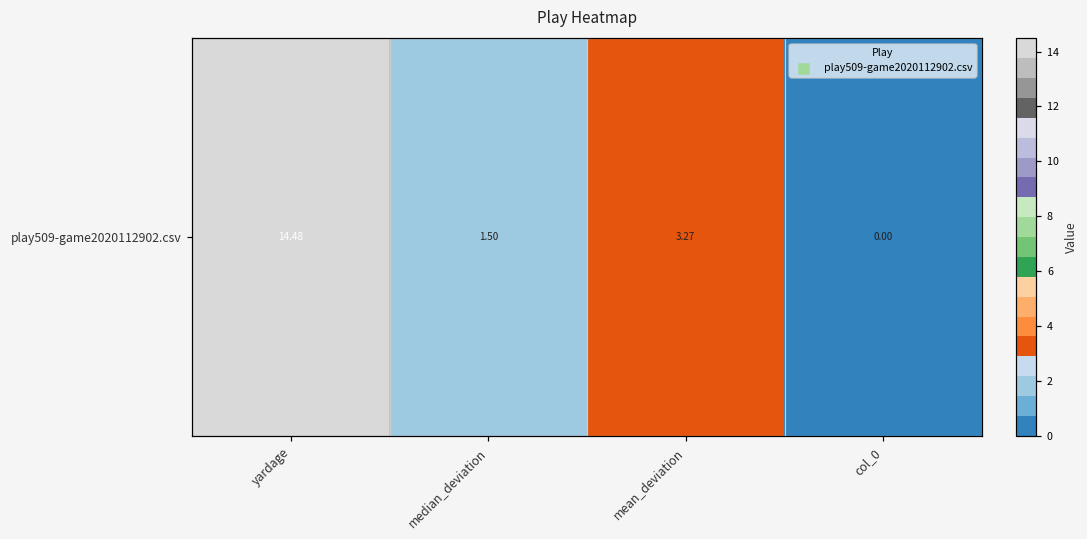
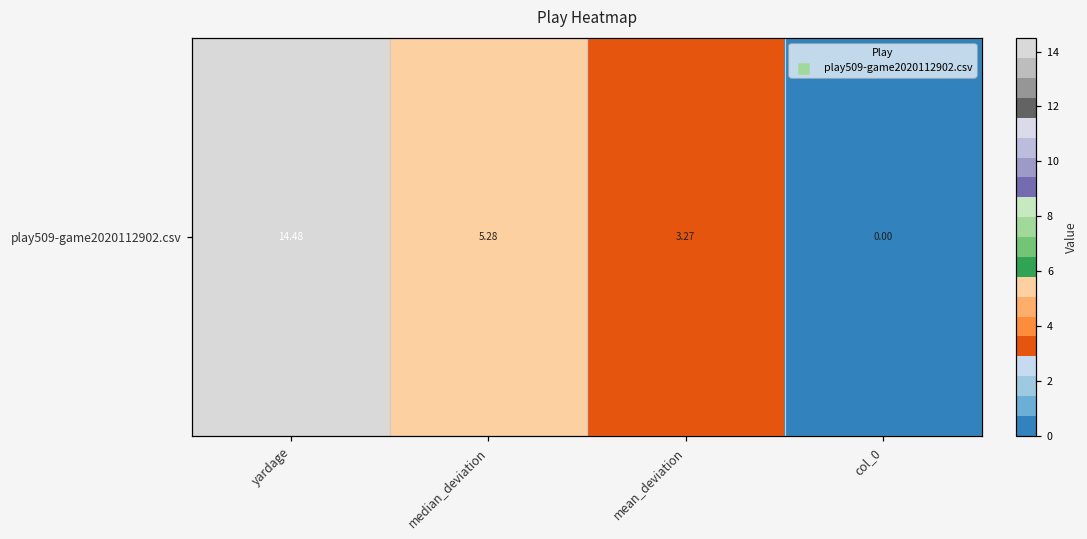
play509-game2020112902.csv, median_deviation: 1.50 -> 5.28
